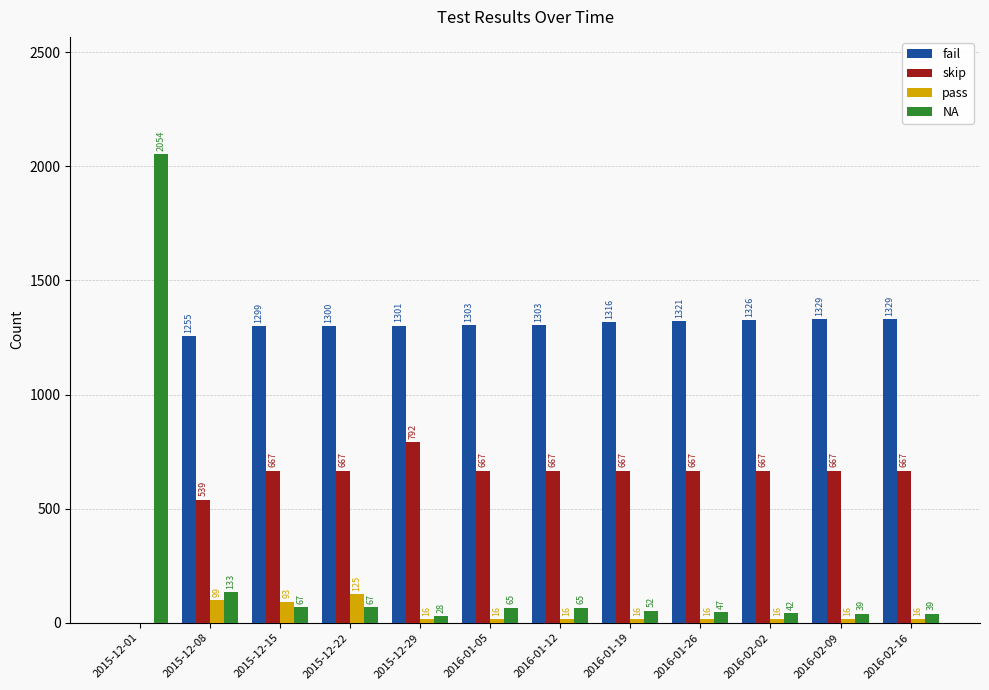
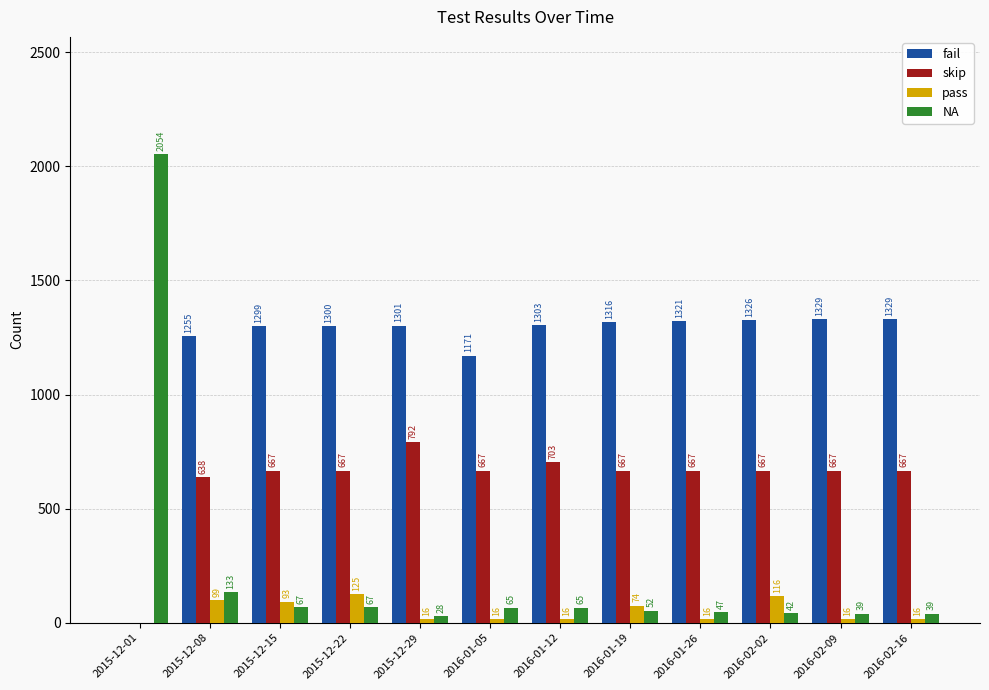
skip, 2015-12-08: 539 -> 638
fail, 2016-01-05: 1303 -> 1171
skip, 2016-01-12: 667 -> 703
pass, 2016-01-19: 16 -> 74
pass, 2016-02-02: 16 -> 116
